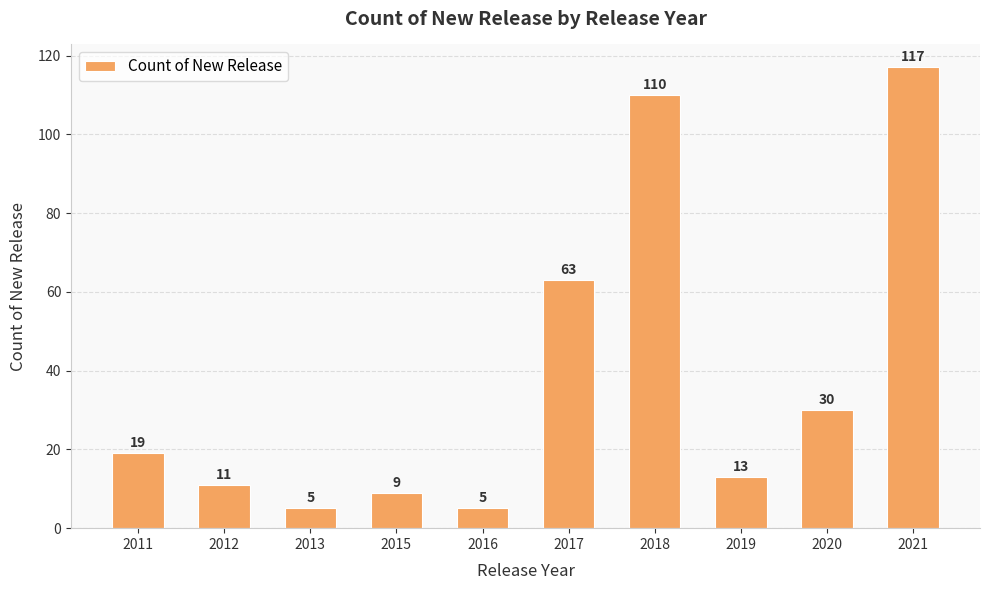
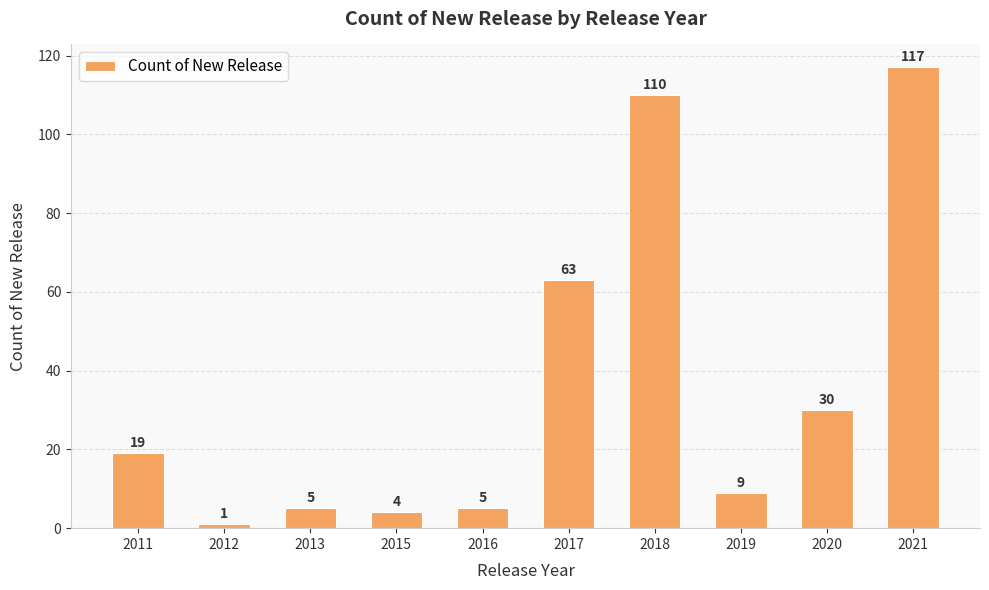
2012: 11 -> 1
2015: 9 -> 4
2019: 13 -> 9
